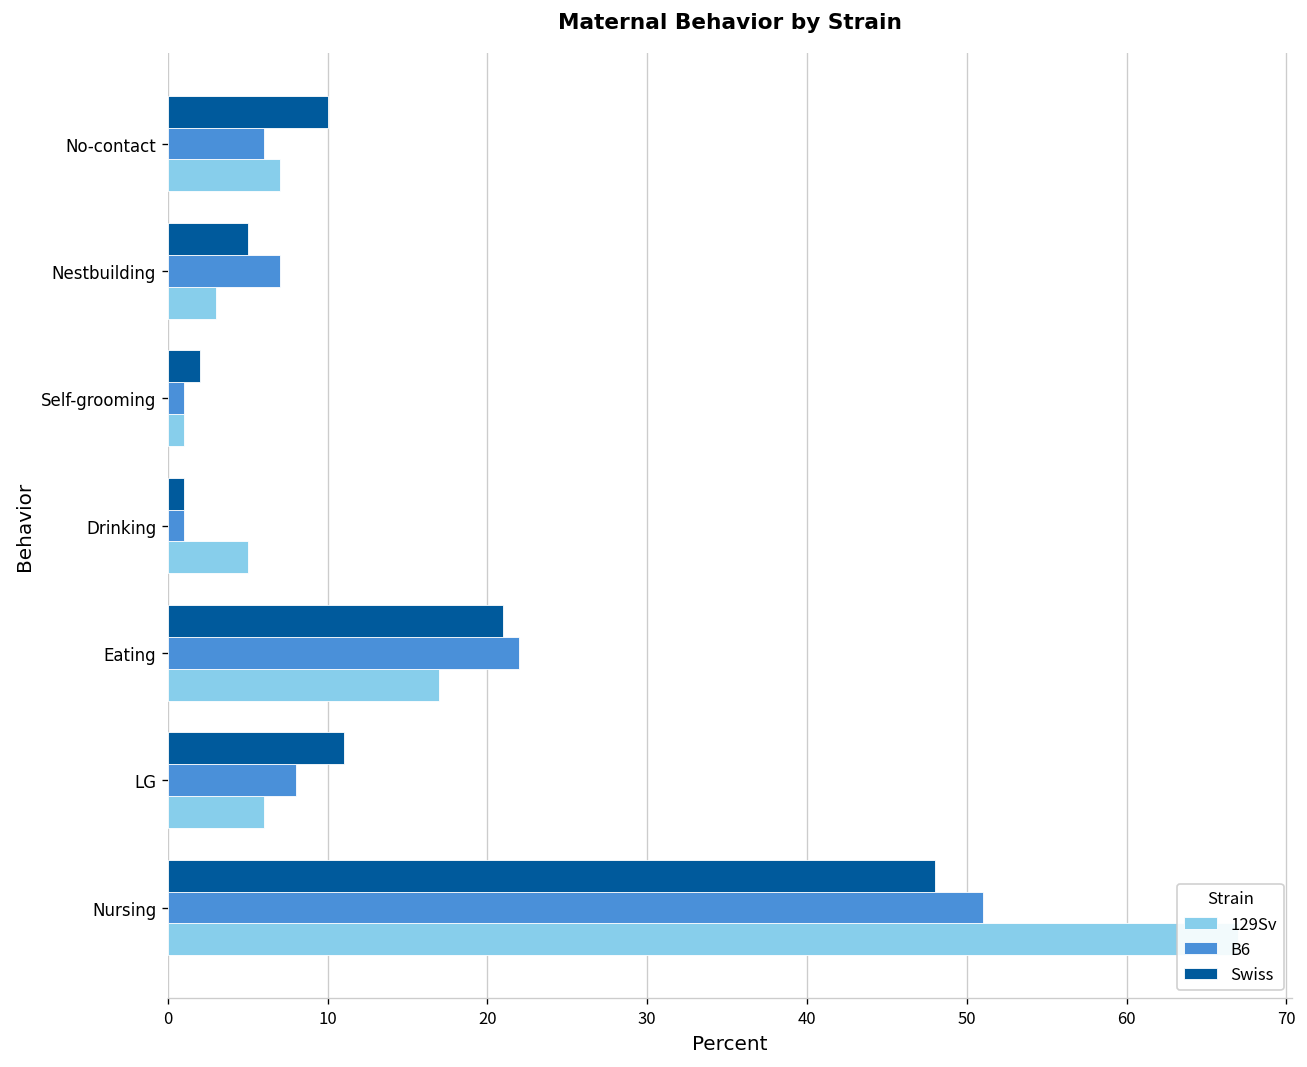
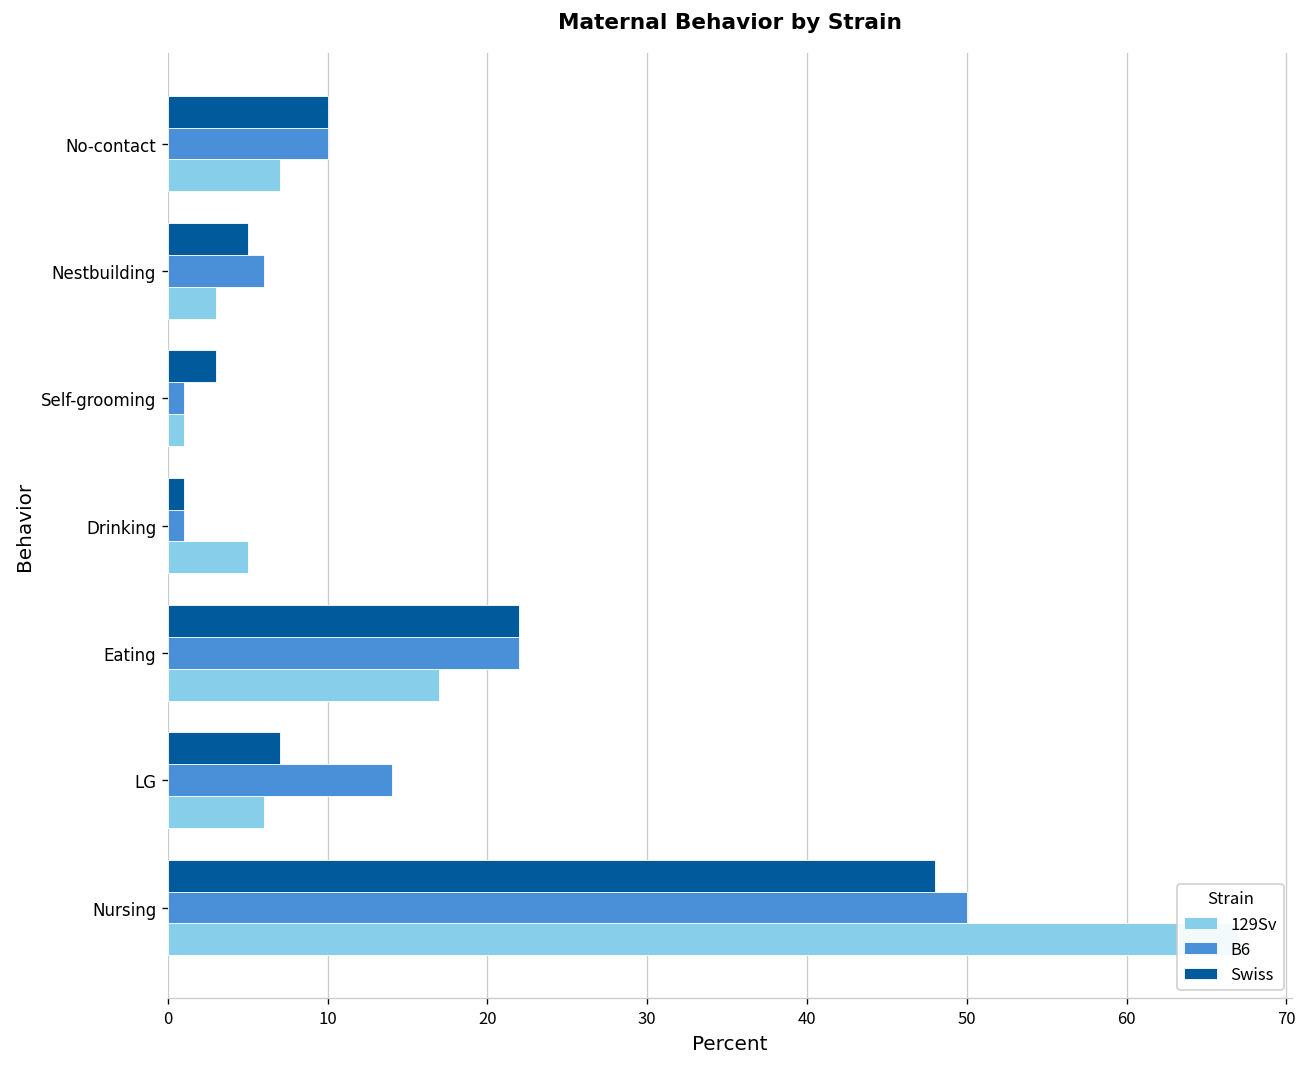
B6, No-contact: 6 -> 10
B6, Nestbuilding: 7 -> 6
Swiss, Self-grooming: 2 -> 3
Swiss, Eating: 21 -> 22
Swiss, LG: 11 -> 7
B6, LG: 8 -> 14
B6, Nursing: 51 -> 50
